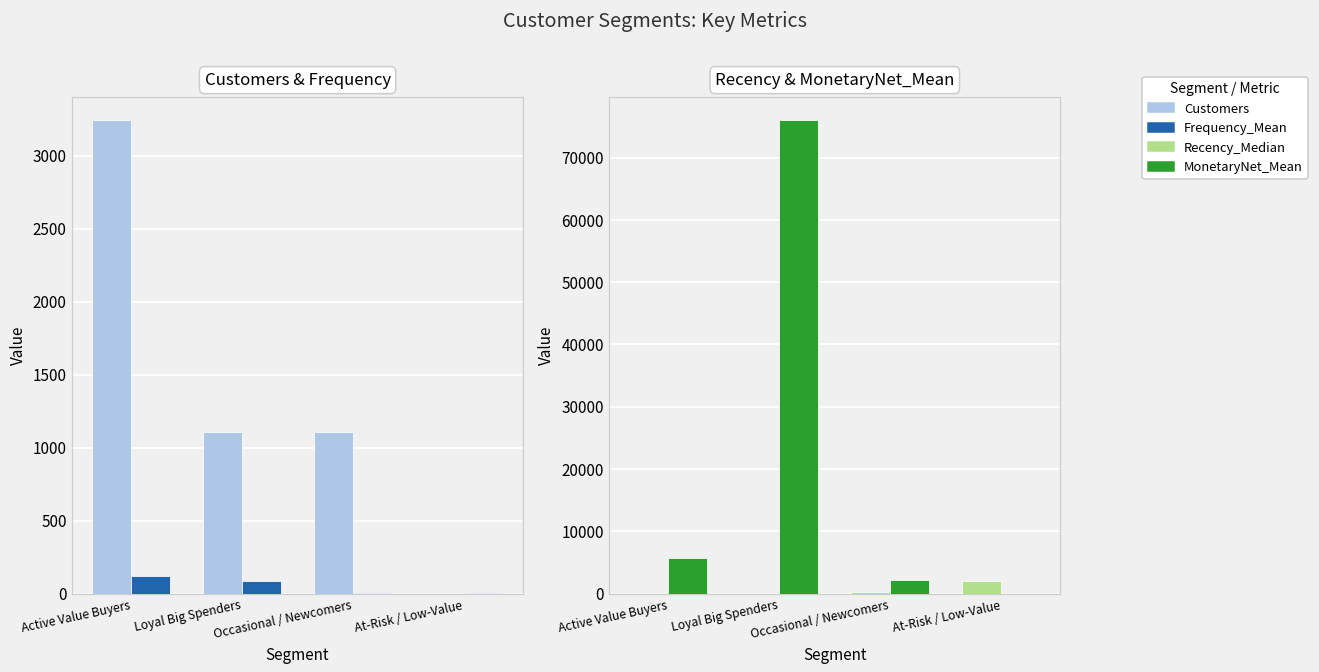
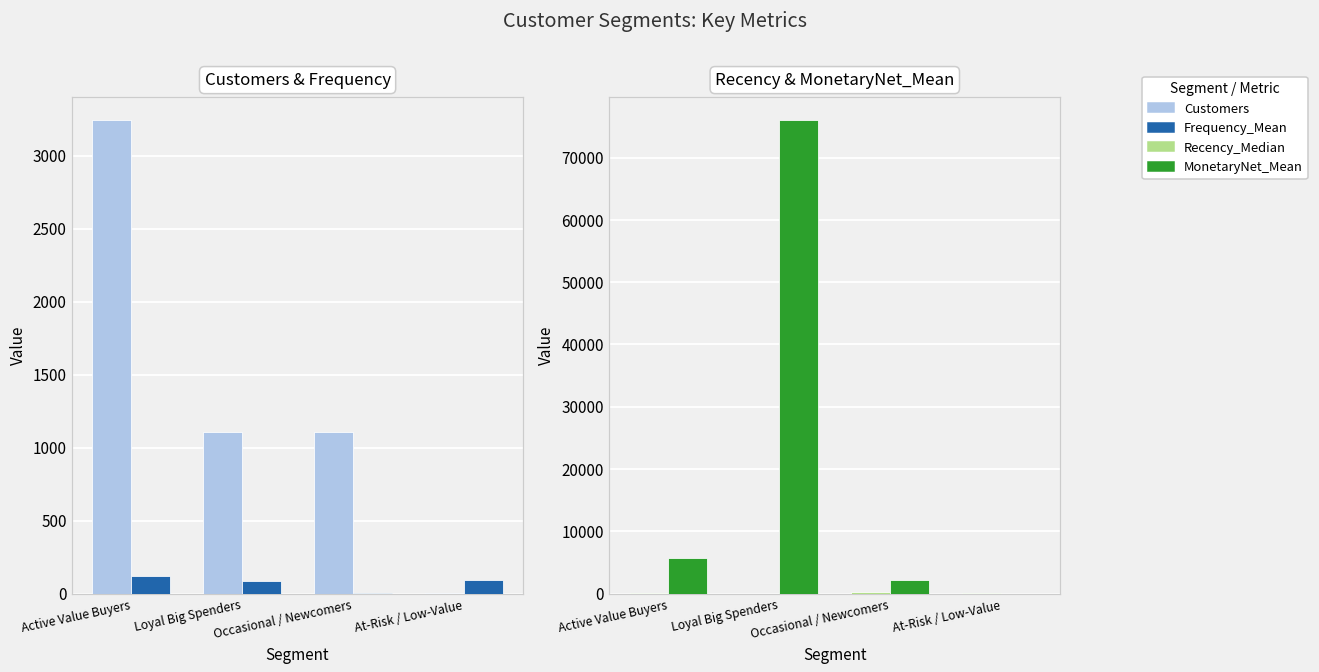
Customers & Frequency, Frequency_Mean, At-Risk / Low-Value: 0 -> 90
Recency & MonetaryNet_Mean, Recency_Median, At-Risk / Low-Value: 2000 -> 0
